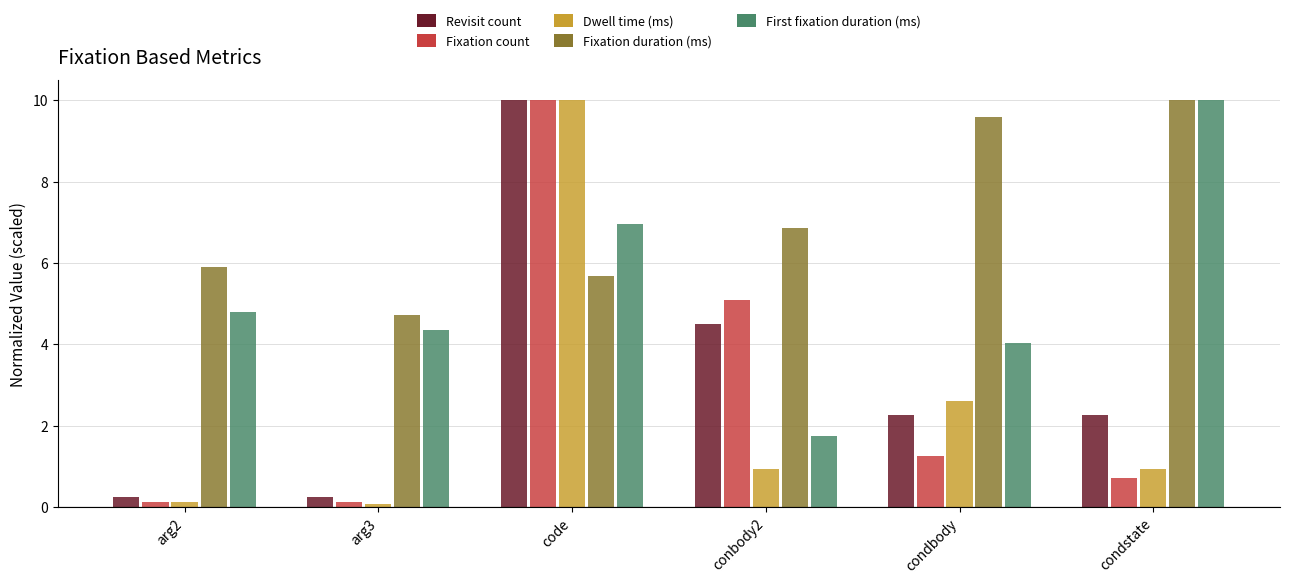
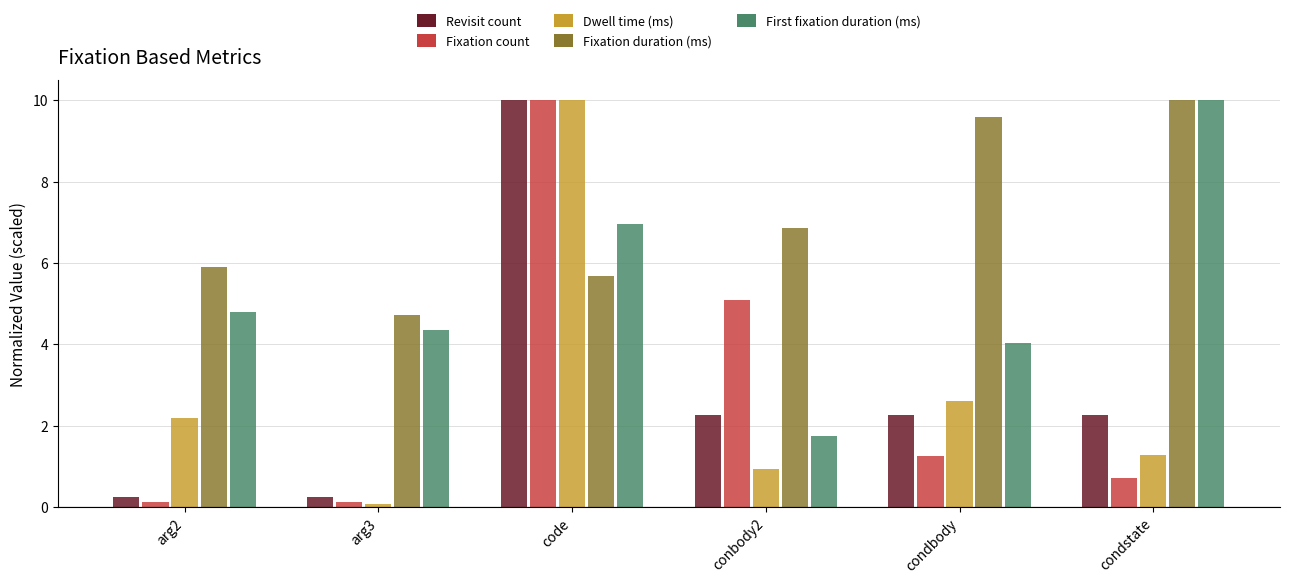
Dwell time (ms), arg2: 0.1 -> 2.2
Revisit count, conbody2: 4.5 -> 2.3
Dwell time (ms), condstate: 0.9 -> 1.3
